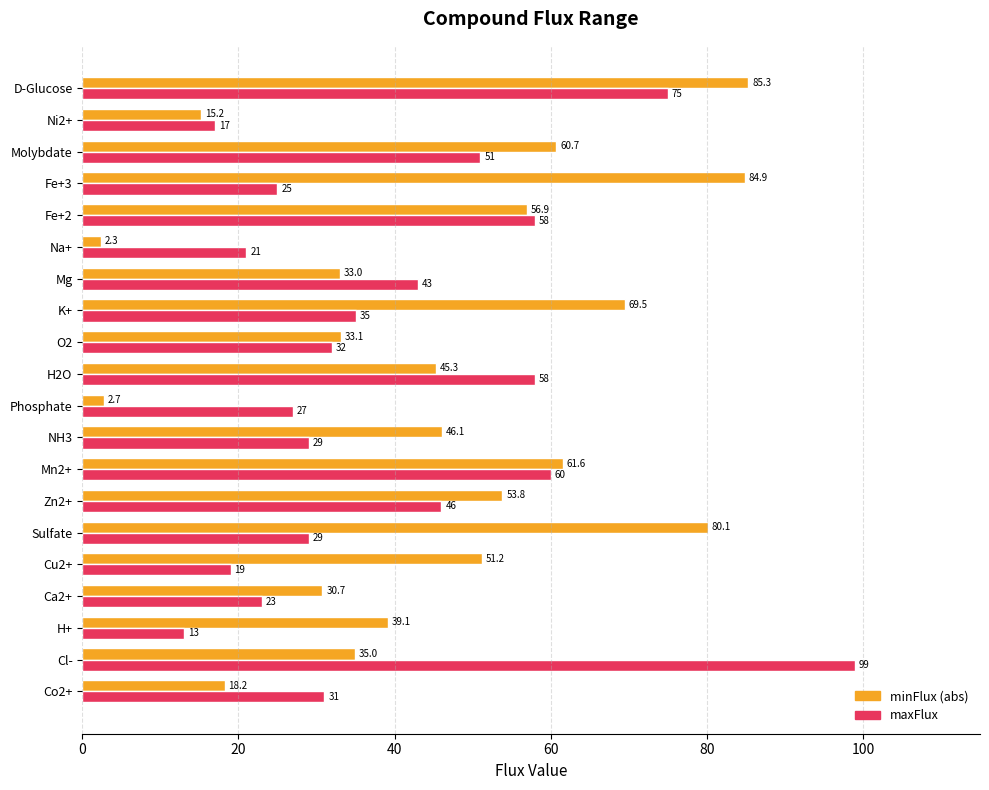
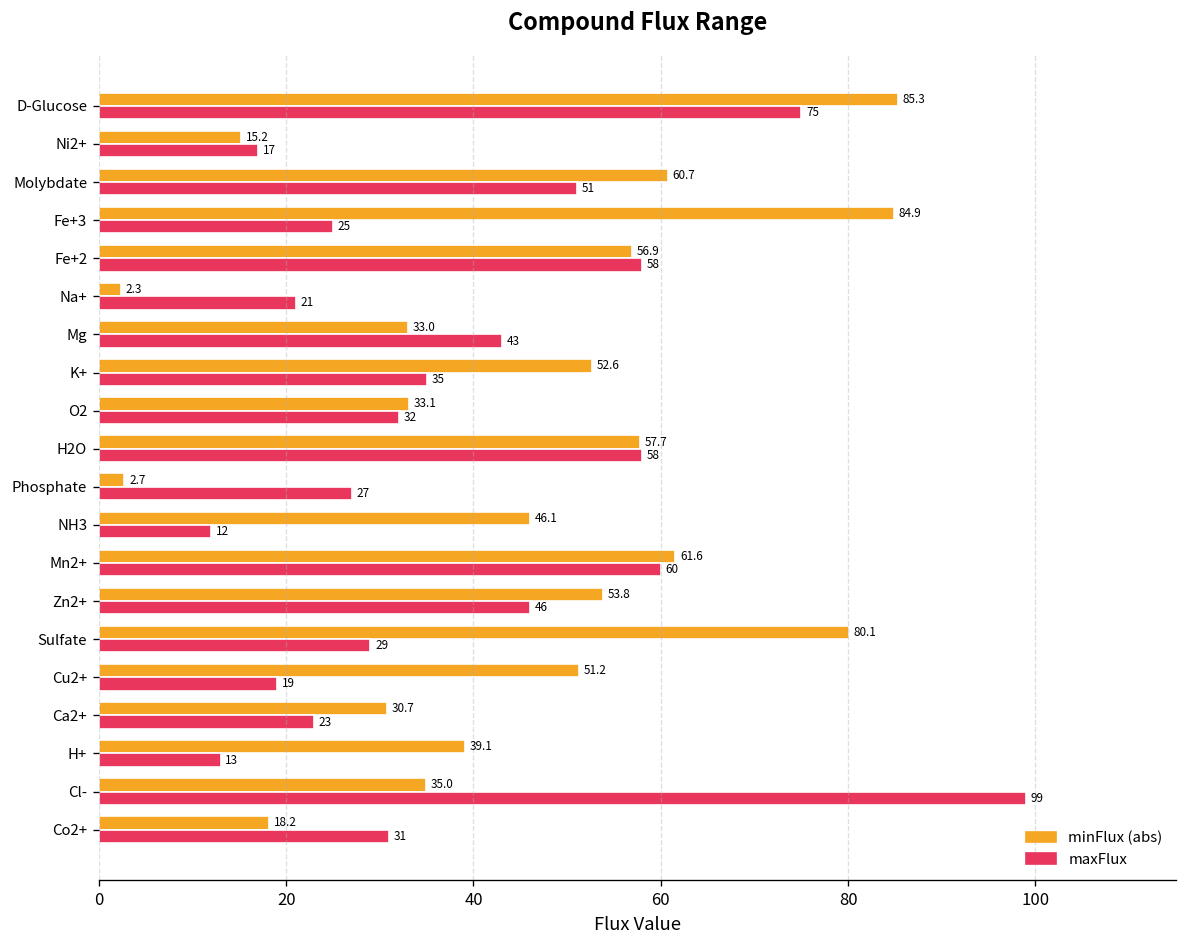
minFlux (abs), K+: 69.5 -> 52.6
minFlux (abs), H2O: 45.3 -> 57.7
maxFlux, NH3: 29 -> 12
